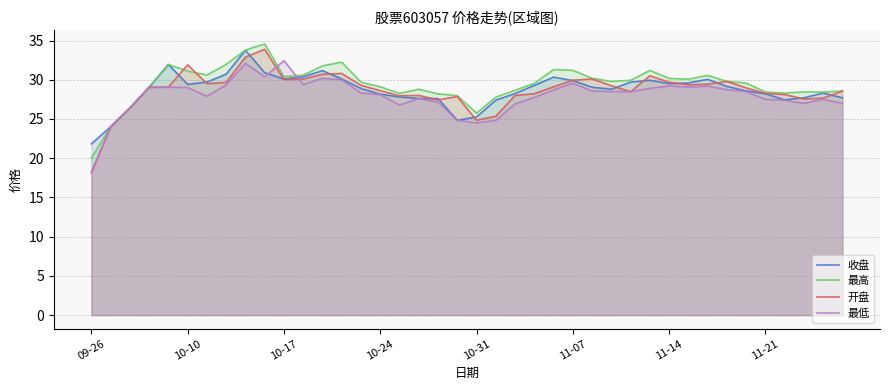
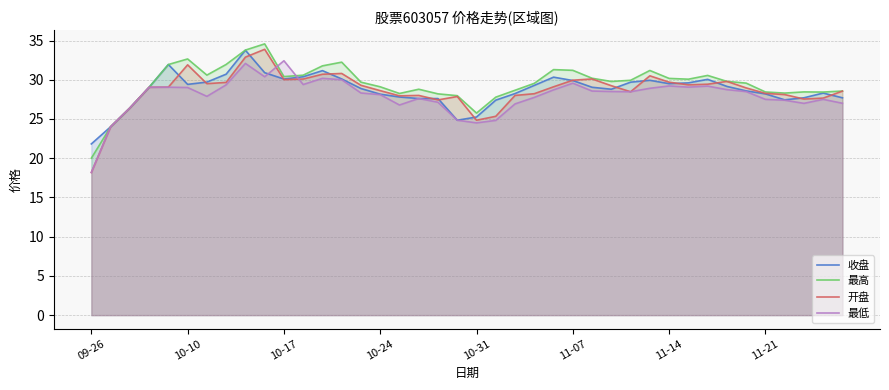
最高, 10-10: 31 -> 33
